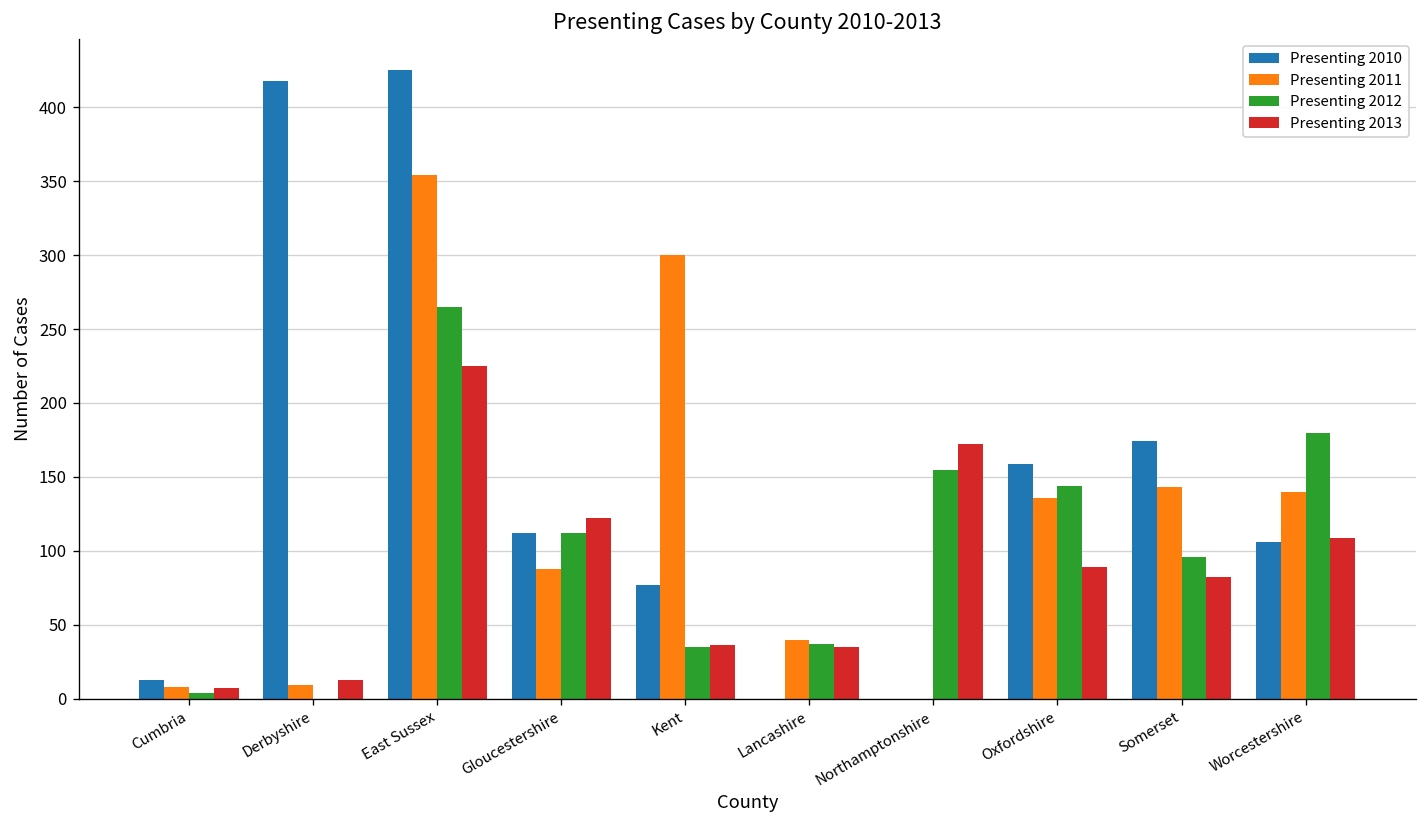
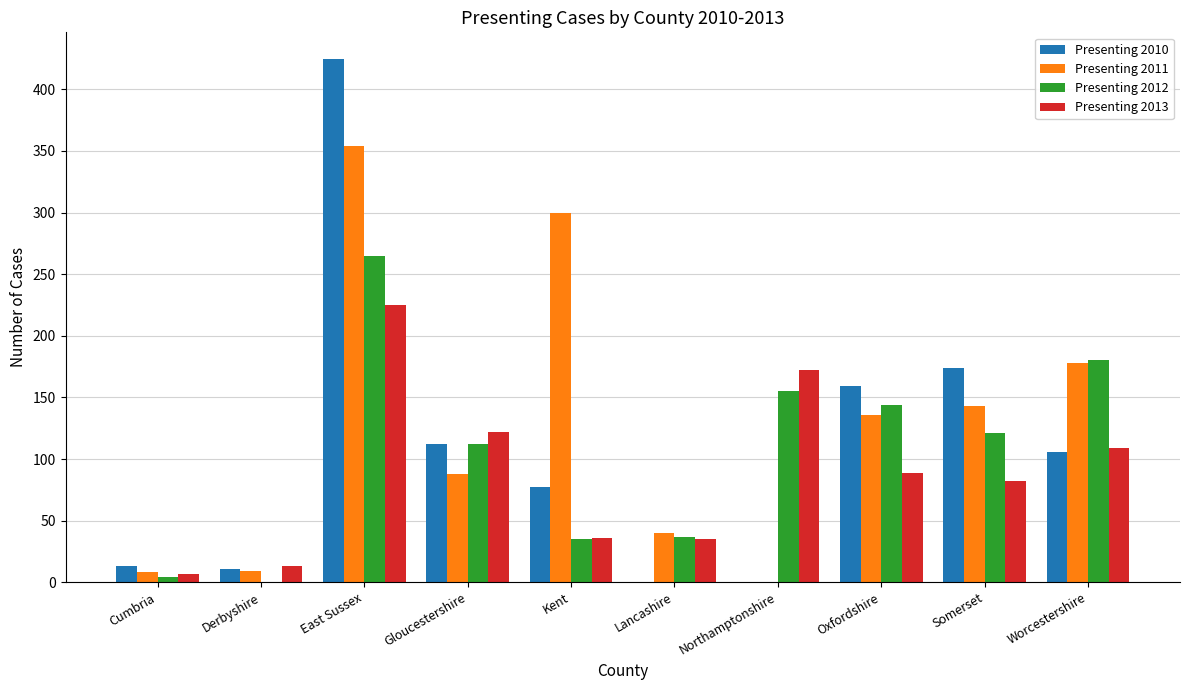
Presenting 2010, Derbyshire: 418 -> 11
Presenting 2012, Somerset: 96 -> 121
Presenting 2011, Worcestershire: 140 -> 178
